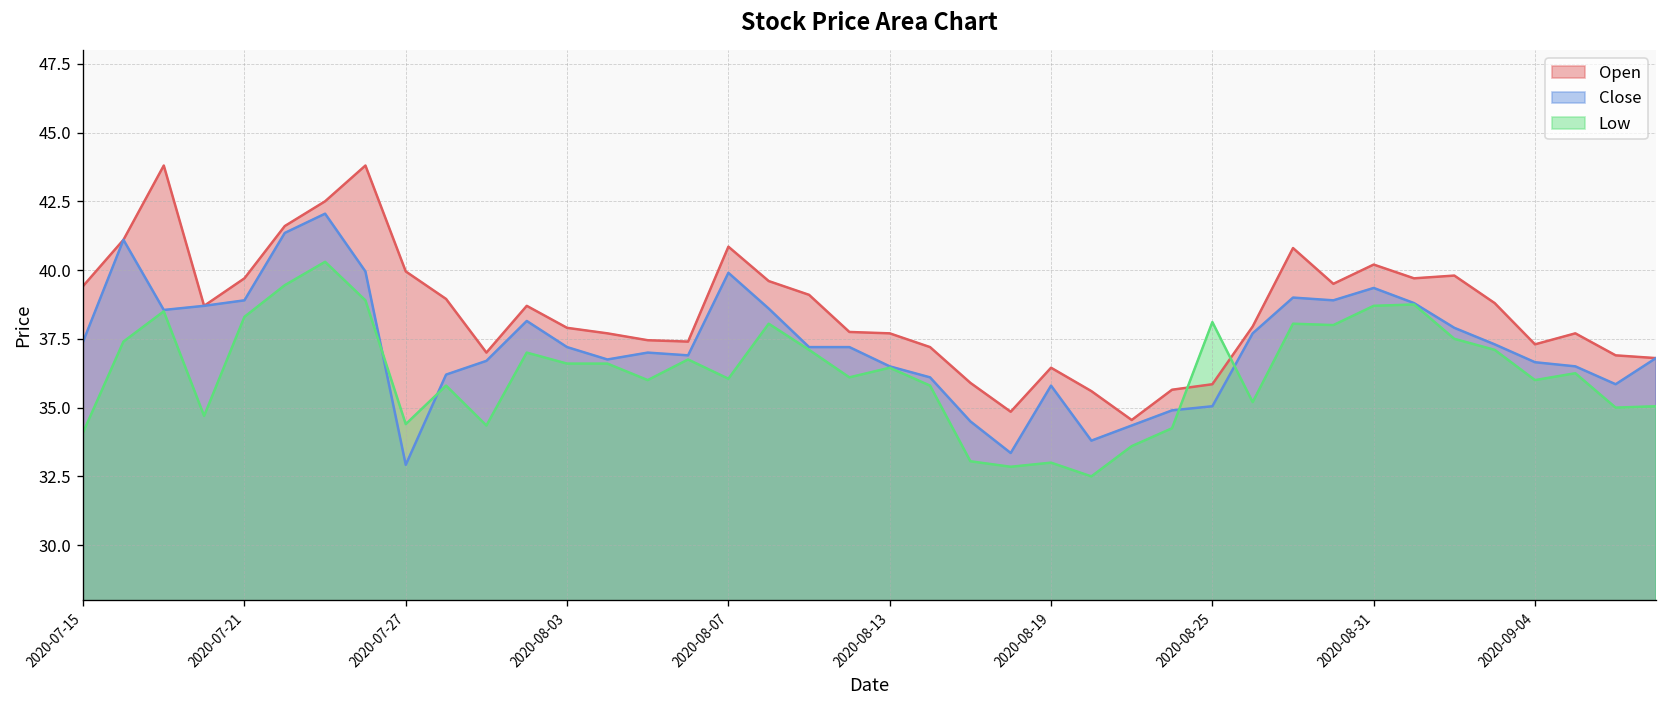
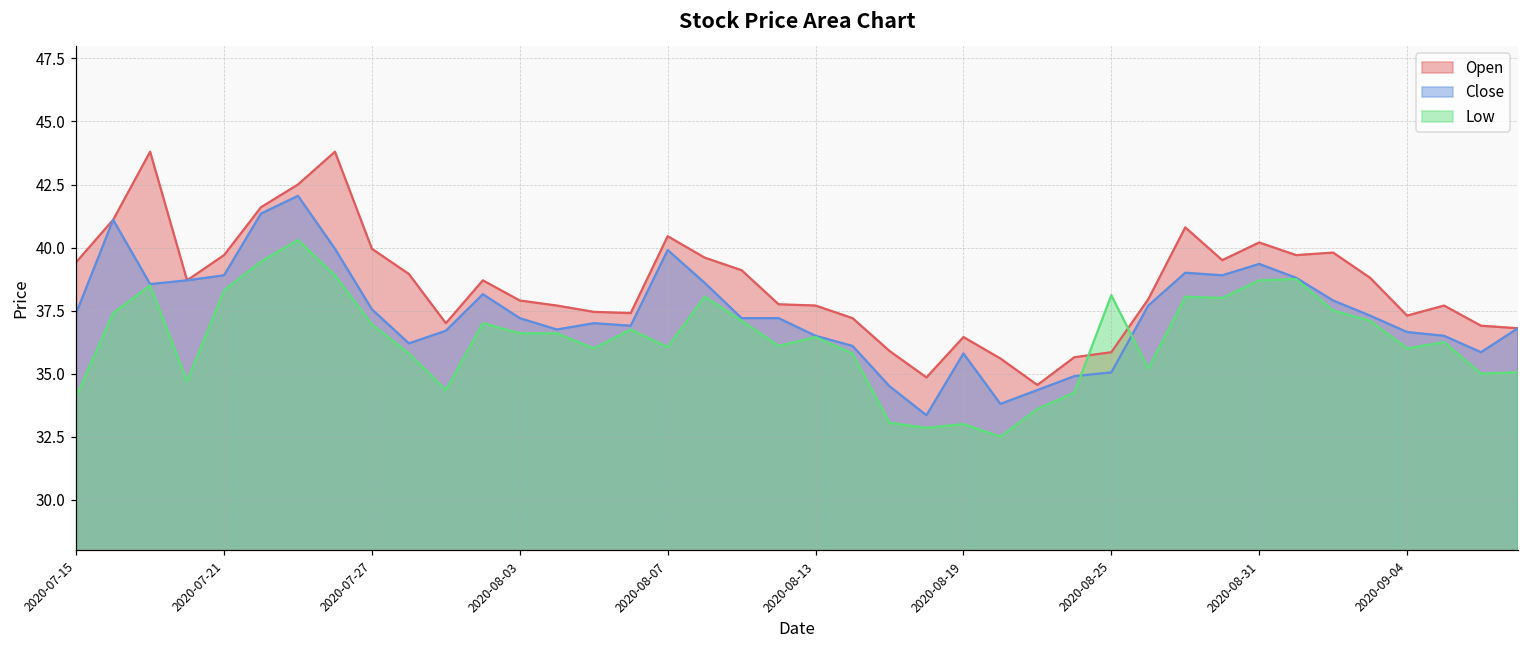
Close, 2020-07-27: 32.9 -> 37.6
Low, 2020-07-27: 34.4 -> 37.0
Open, 2020-08-07: 40.9 -> 40.5
